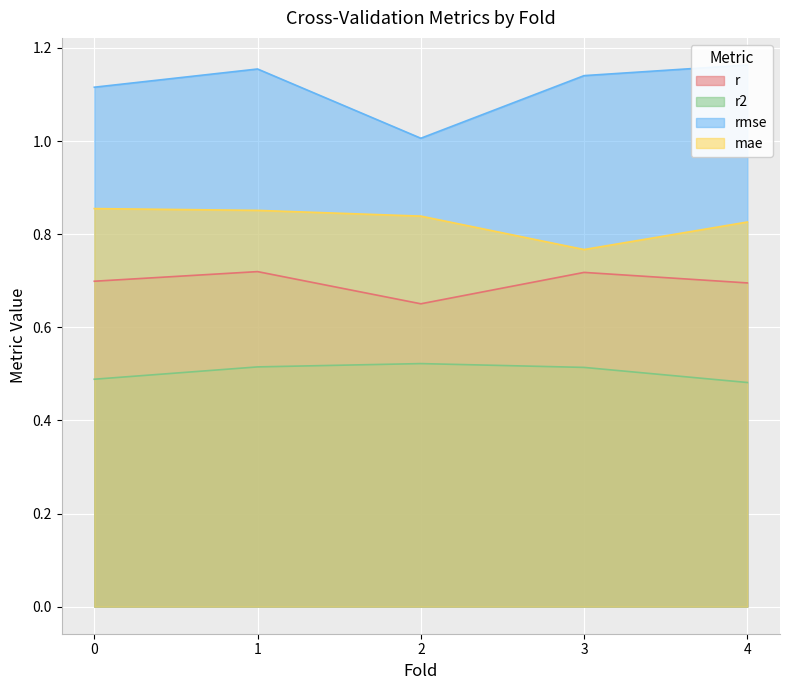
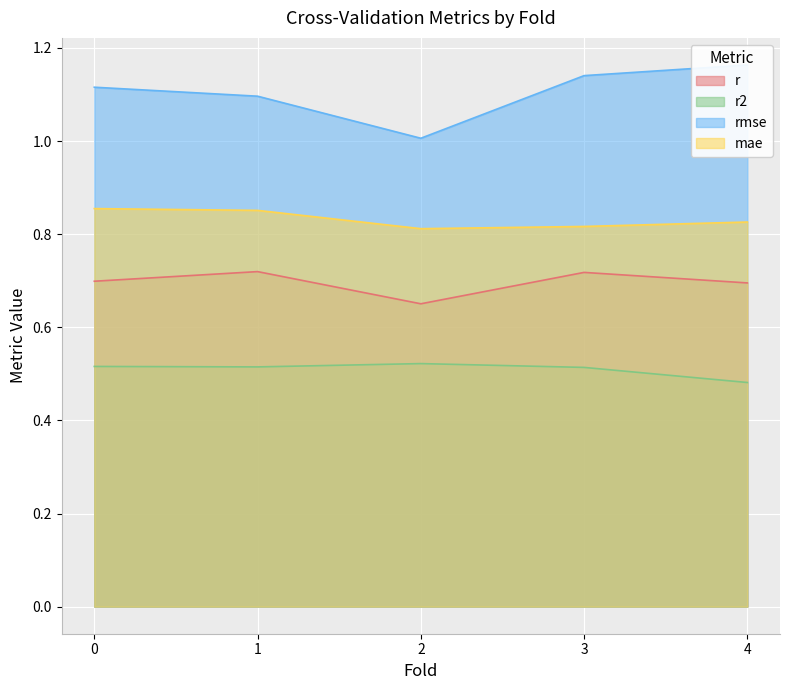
r2, 0: 0.49 -> 0.52
rmse, 1: 1.15 -> 1.10
mae, 2: 0.84 -> 0.81
mae, 3: 0.77 -> 0.82
